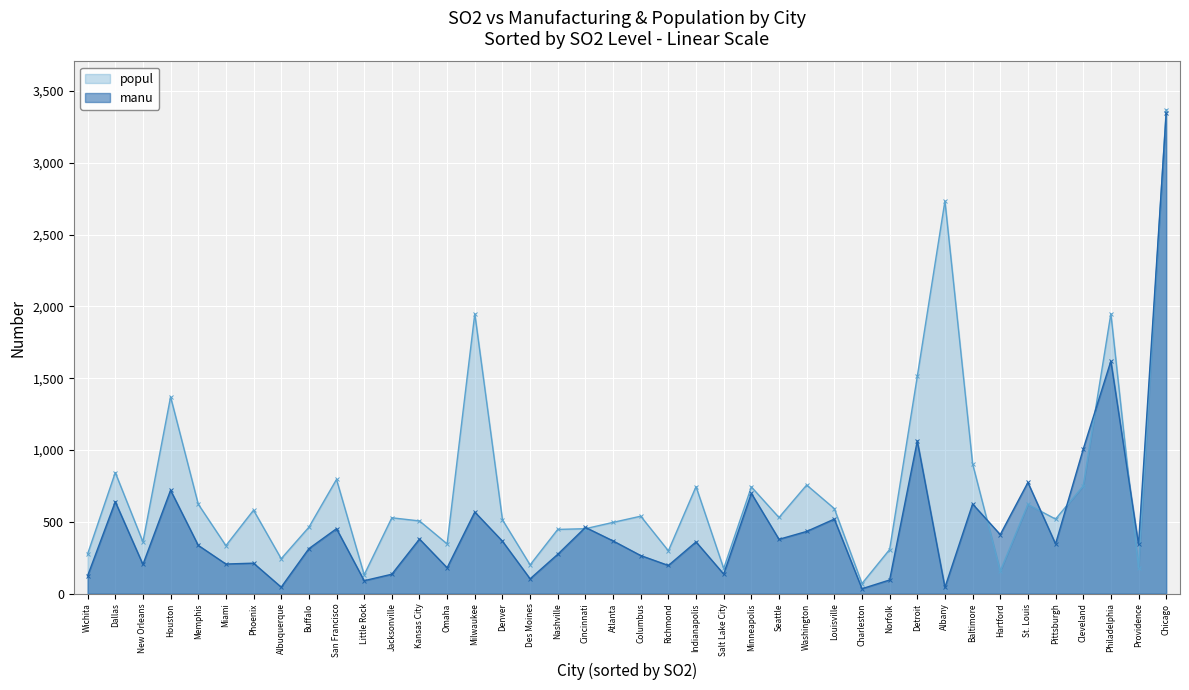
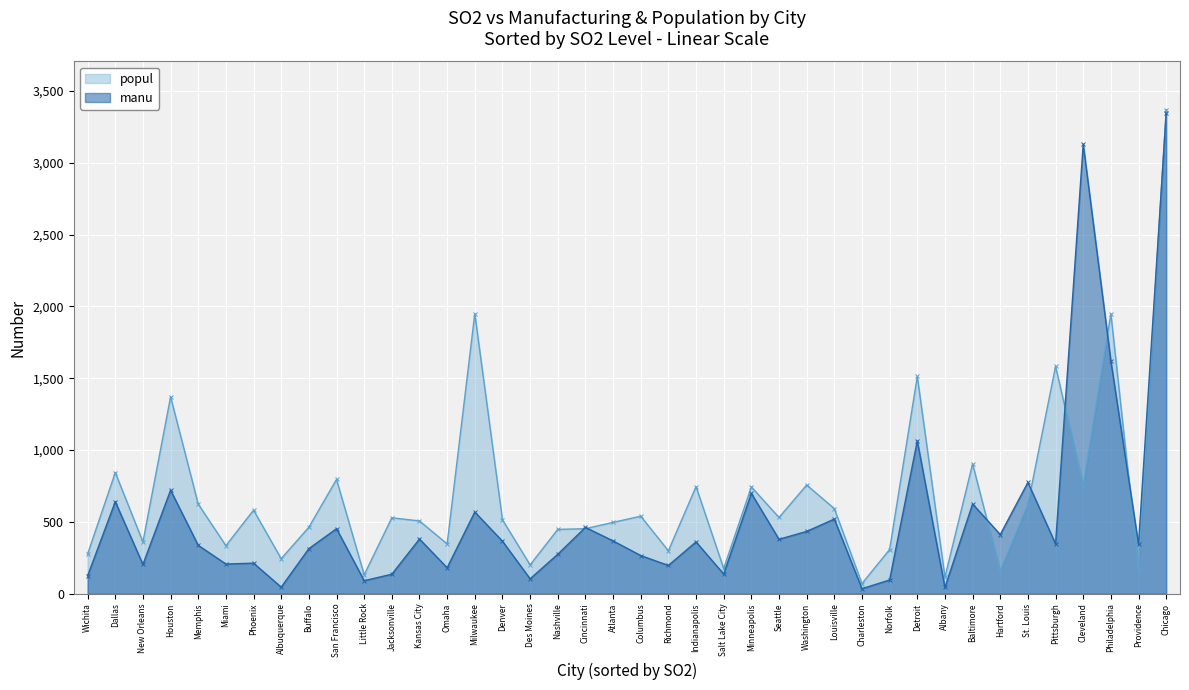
popul, Albany: 2,740 -> 120
popul, Pittsburgh: 520 -> 1,580
manu, Cleveland: 1,010 -> 3,130
